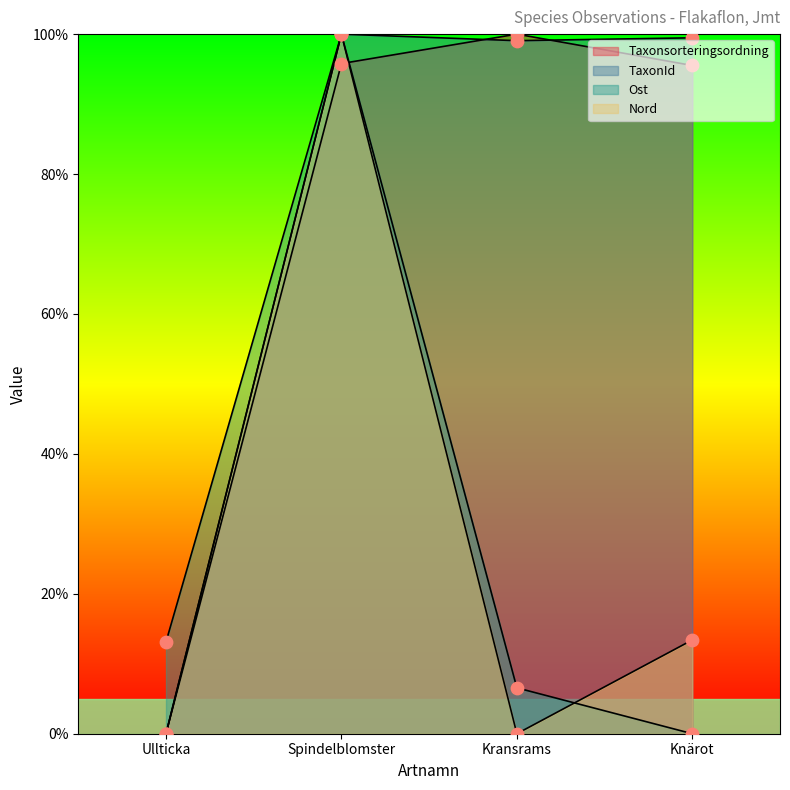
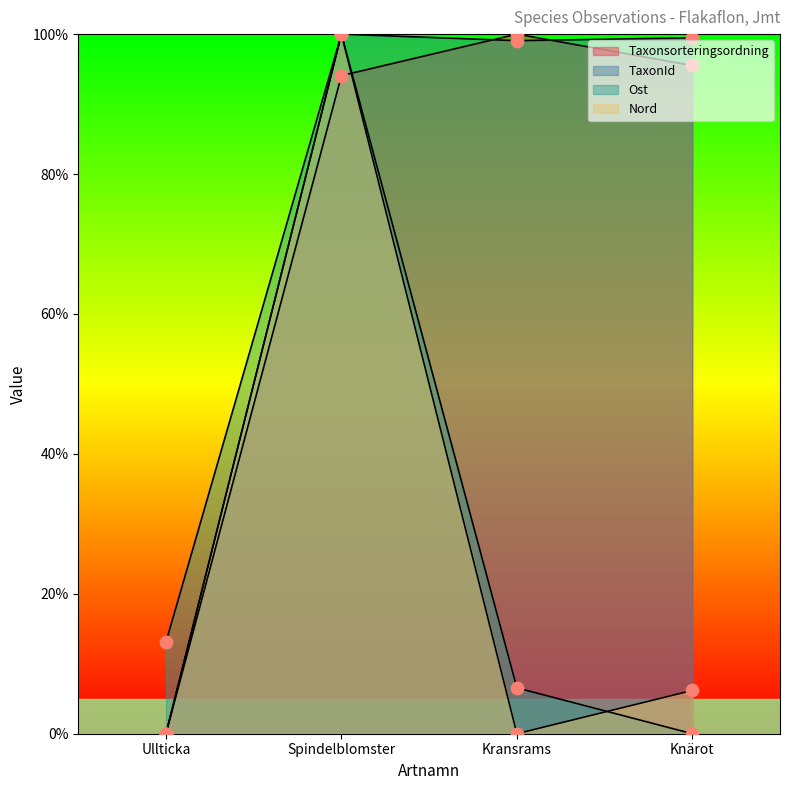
Taxonsorteringsordning, Spindelblomster: 96% -> 94%
Nord, Knärot: 13% -> 6%
